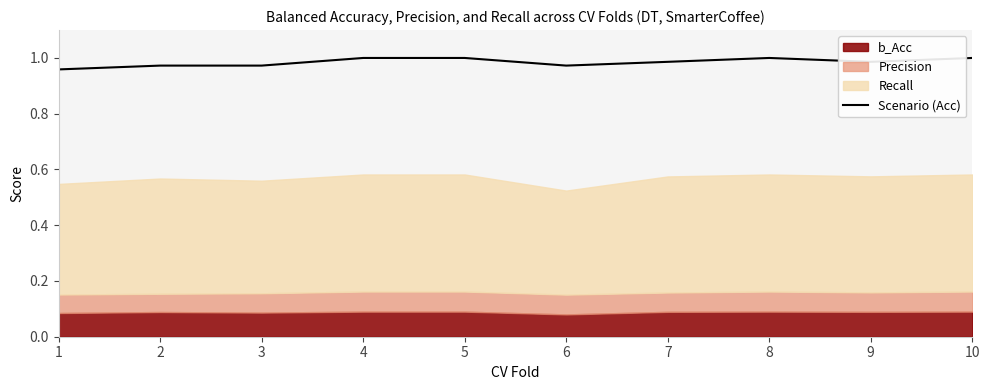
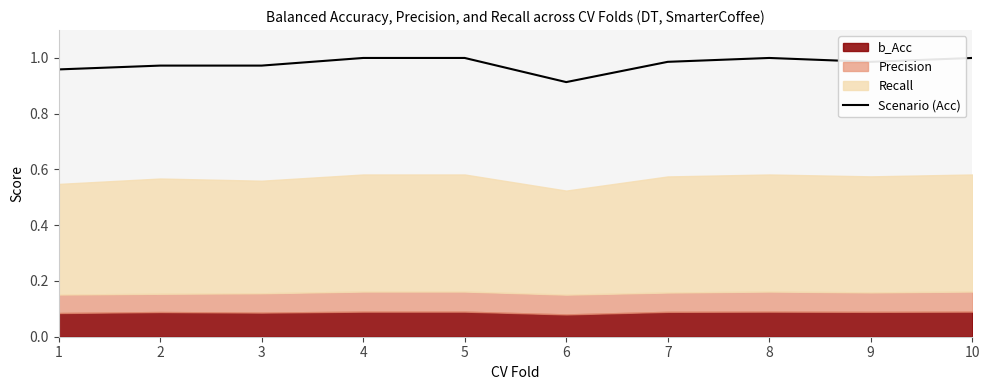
Scenario (Acc), 6: 0.97 -> 0.91
